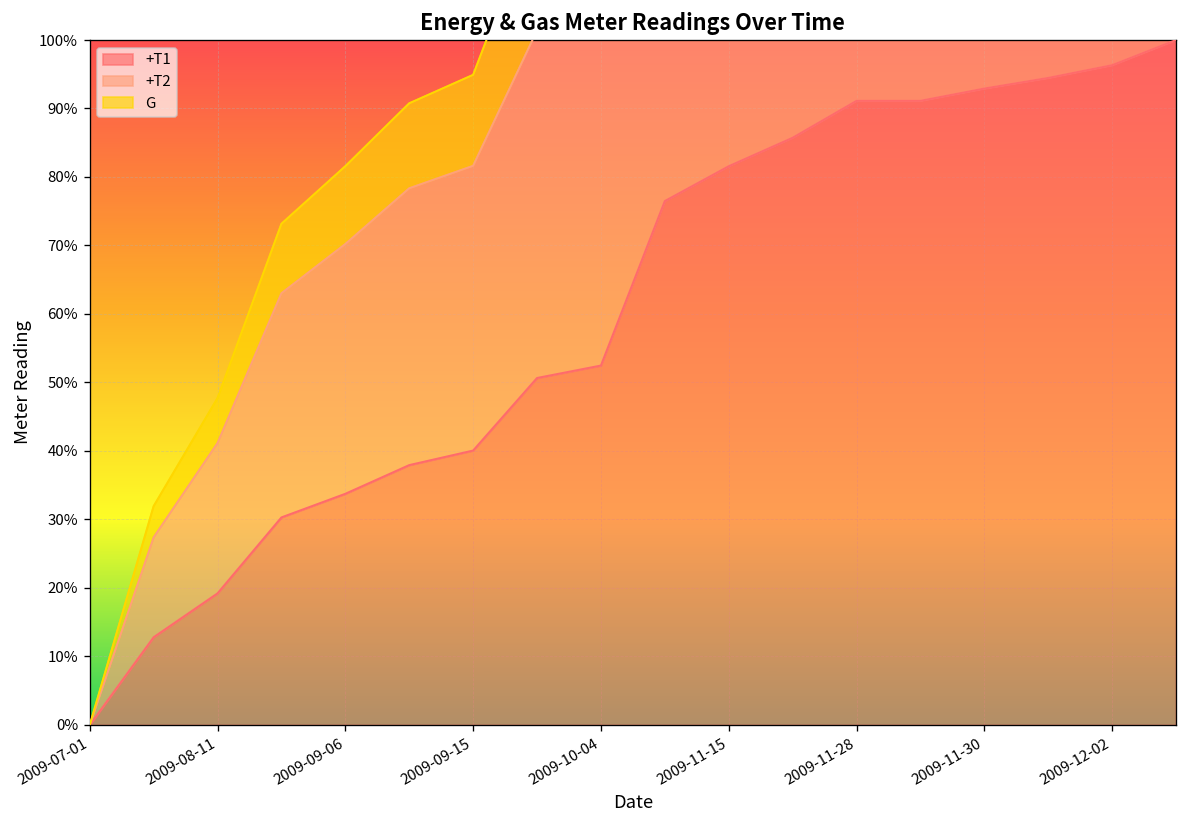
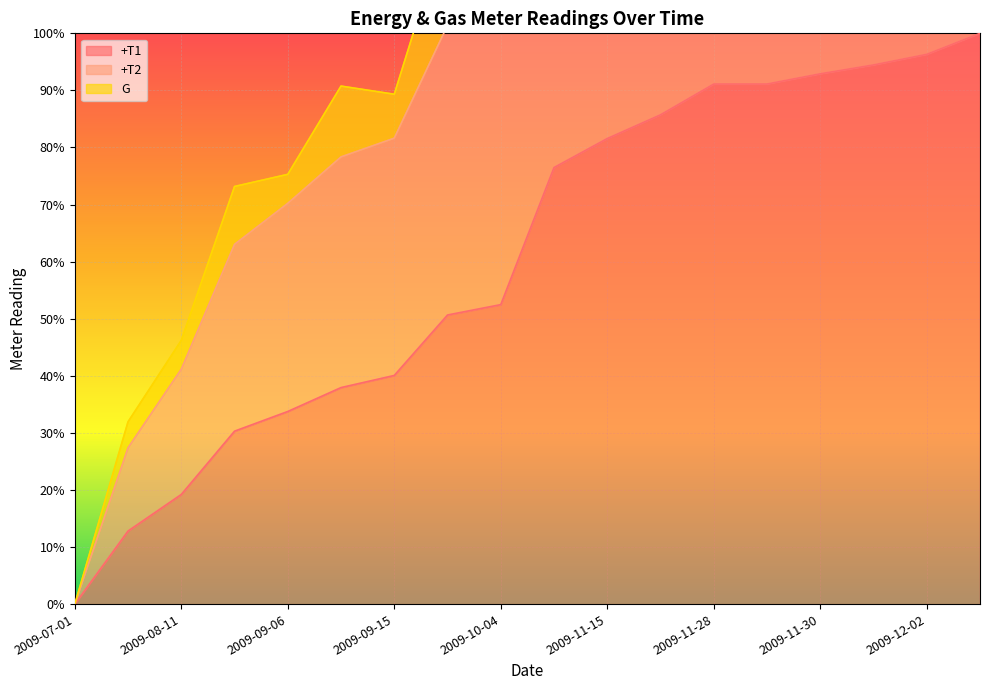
G, 2009-08-11: 7% -> 5%
G, 2009-09-06: 11% -> 5%
G, 2009-09-15: 13% -> 8%
